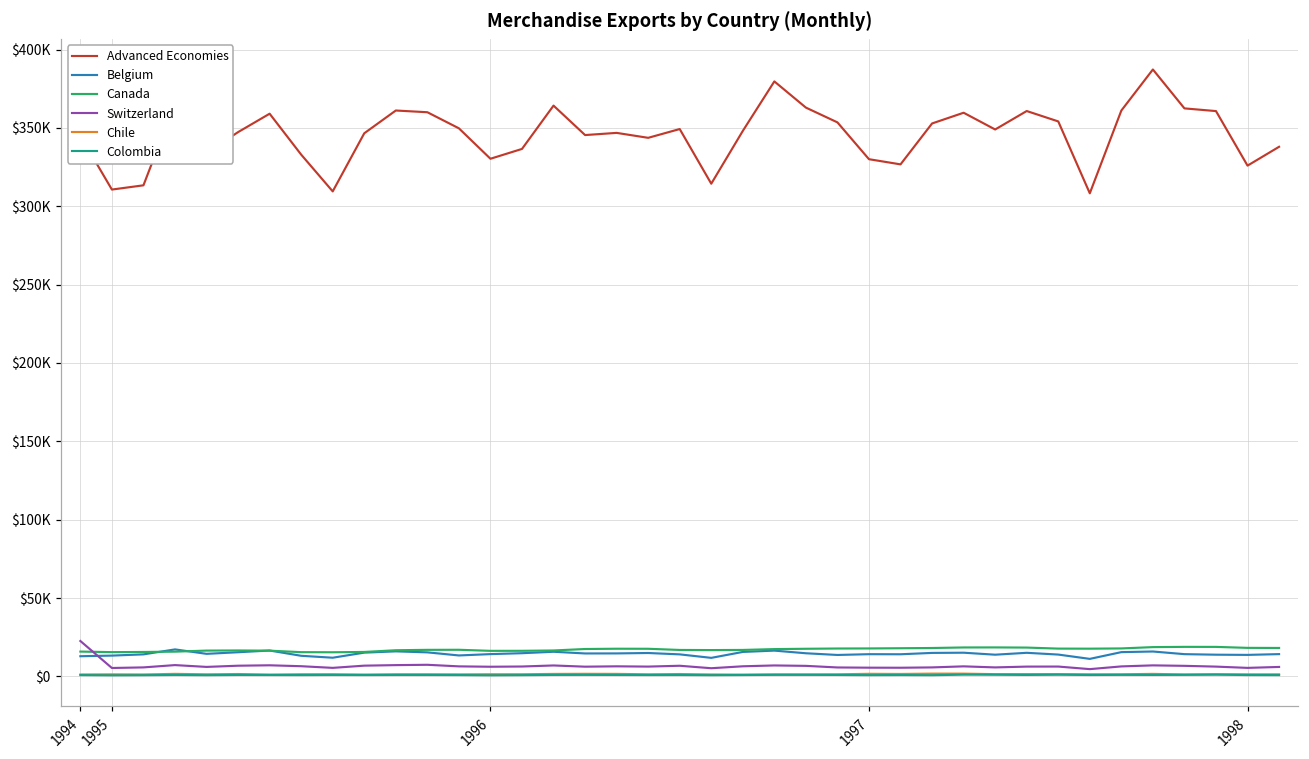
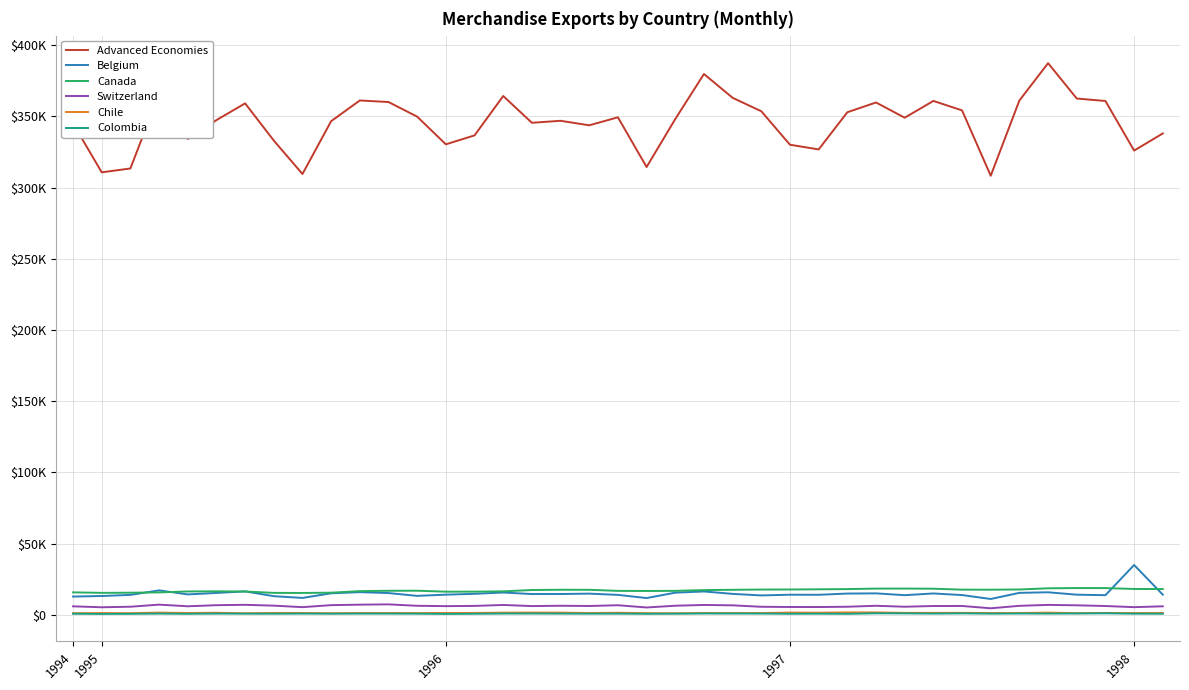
Switzerland, 1994: $23000 -> $6000
Belgium, 1998: $14000 -> $35000
